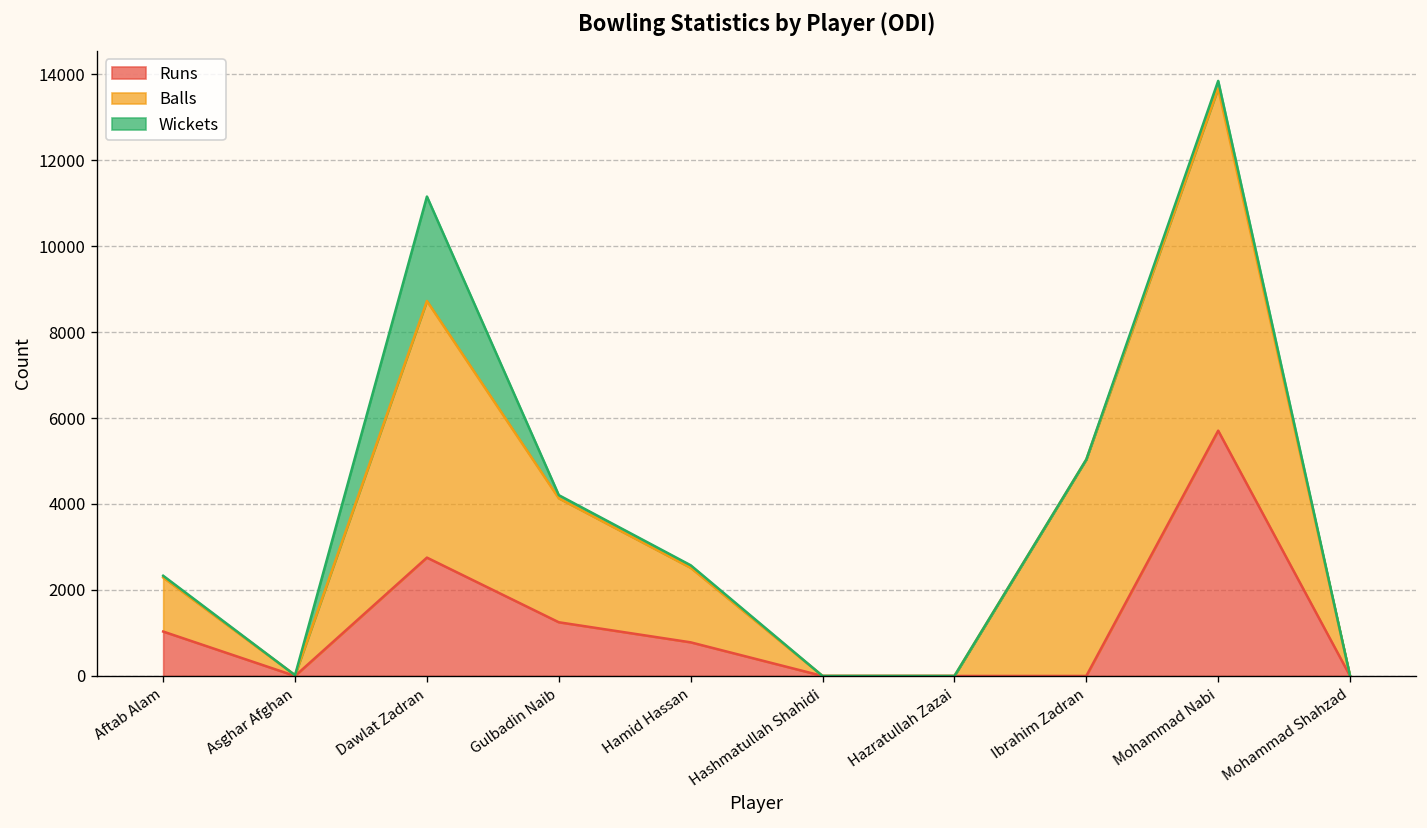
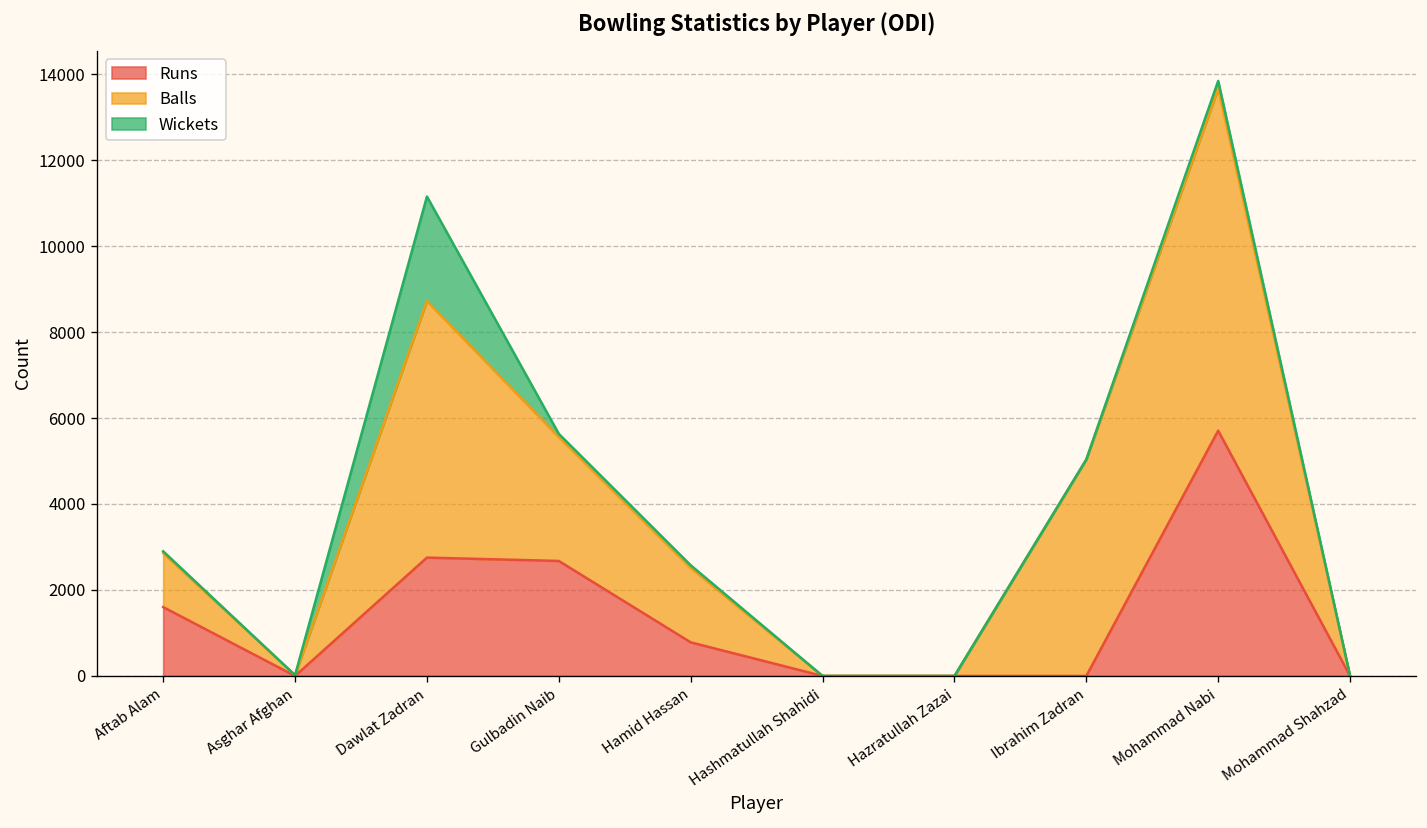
Runs, Aftab Alam: 1000 -> 1600
Runs, Gulbadin Naib: 1200 -> 2700
